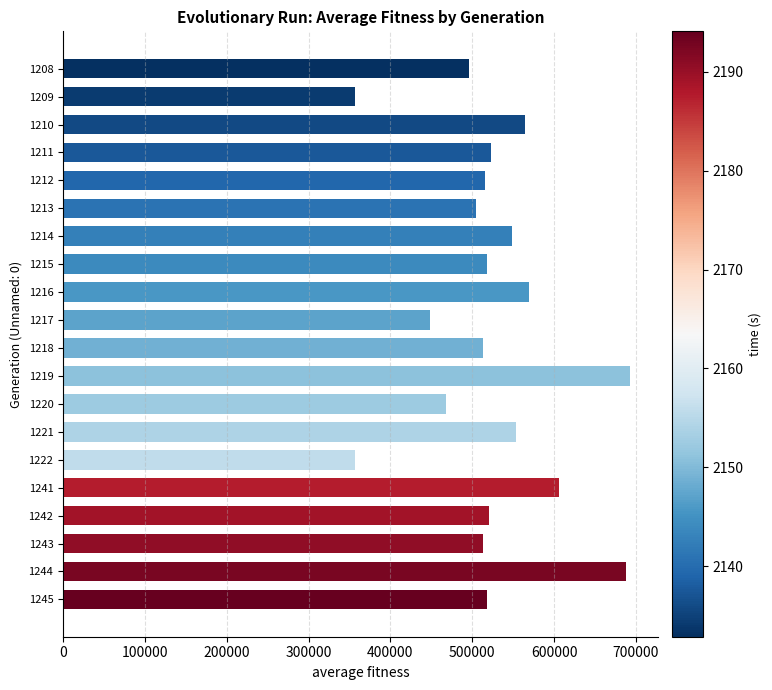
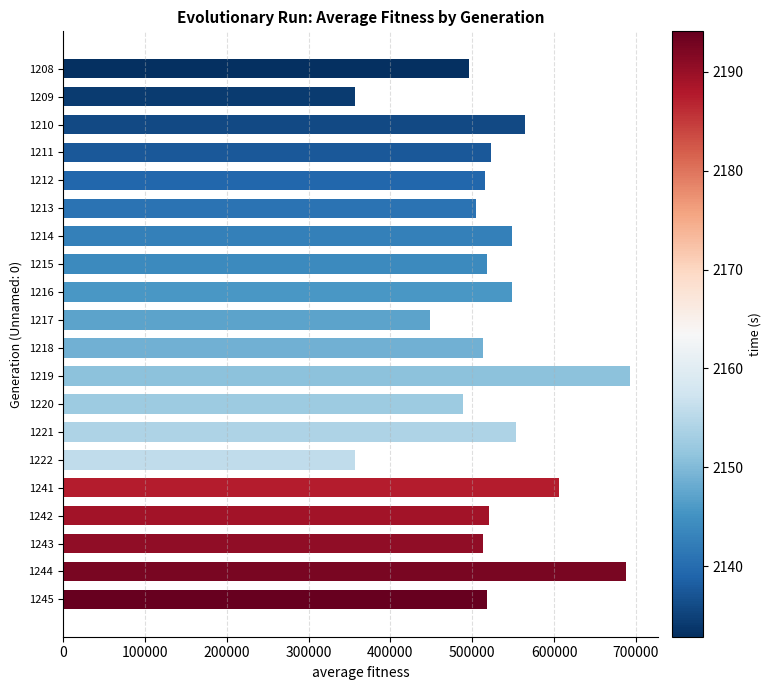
1216: 570000 -> 550000
1220: 470000 -> 490000
